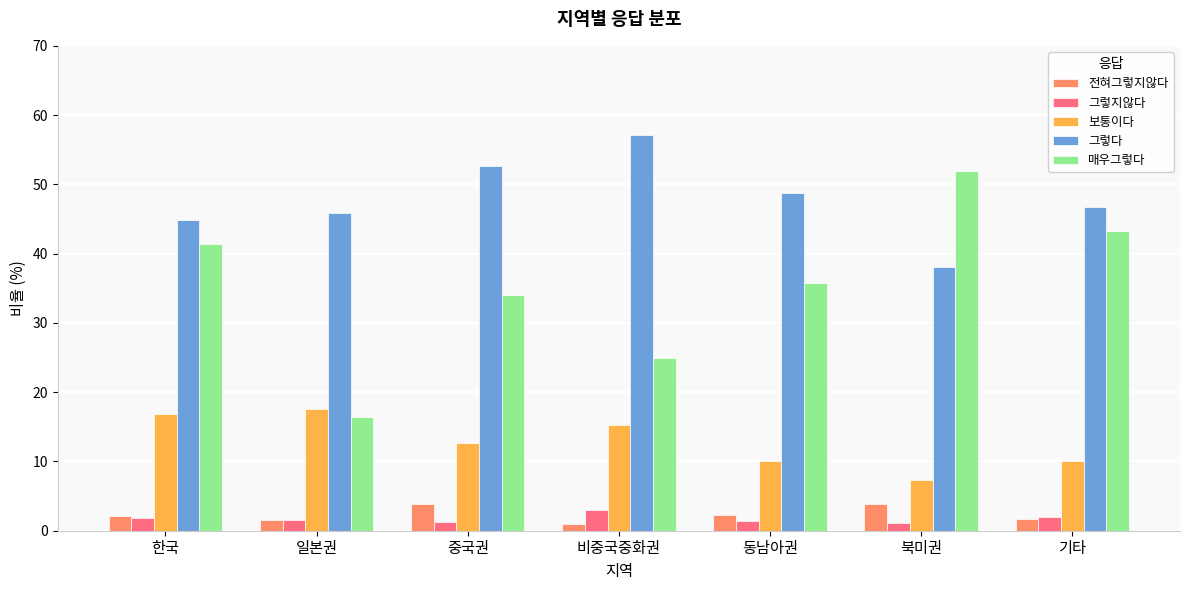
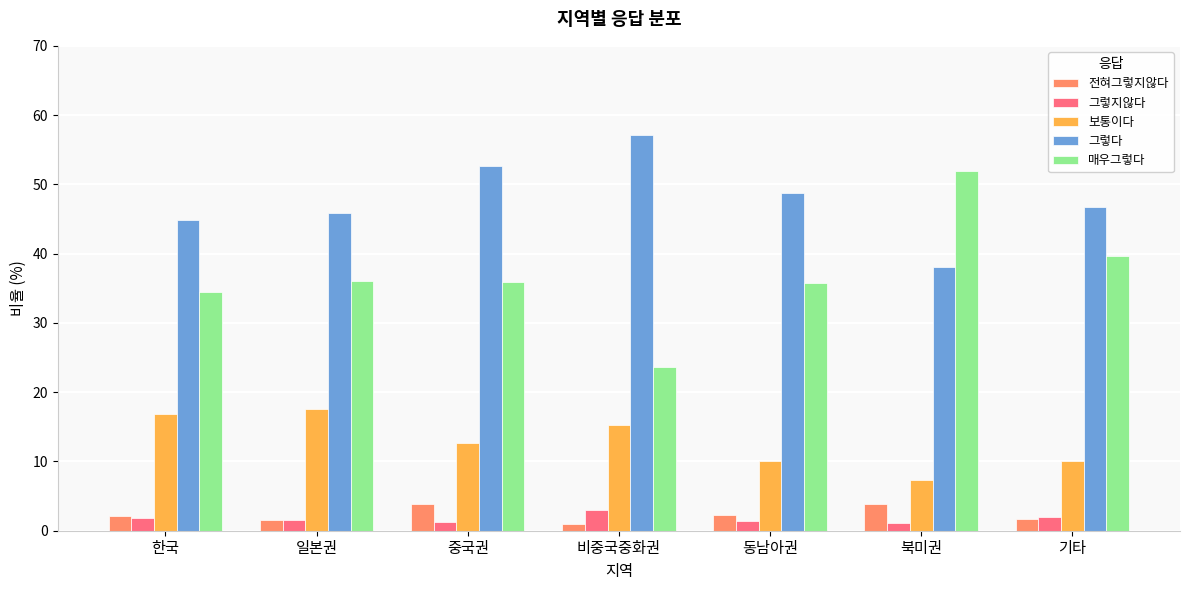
매우그렇다, 한국: 41 -> 34
매우그렇다, 일본권: 16 -> 36
매우그렇다, 중국권: 34 -> 36
매우그렇다, 비중국중화권: 25 -> 24
매우그렇다, 기타: 43 -> 40
